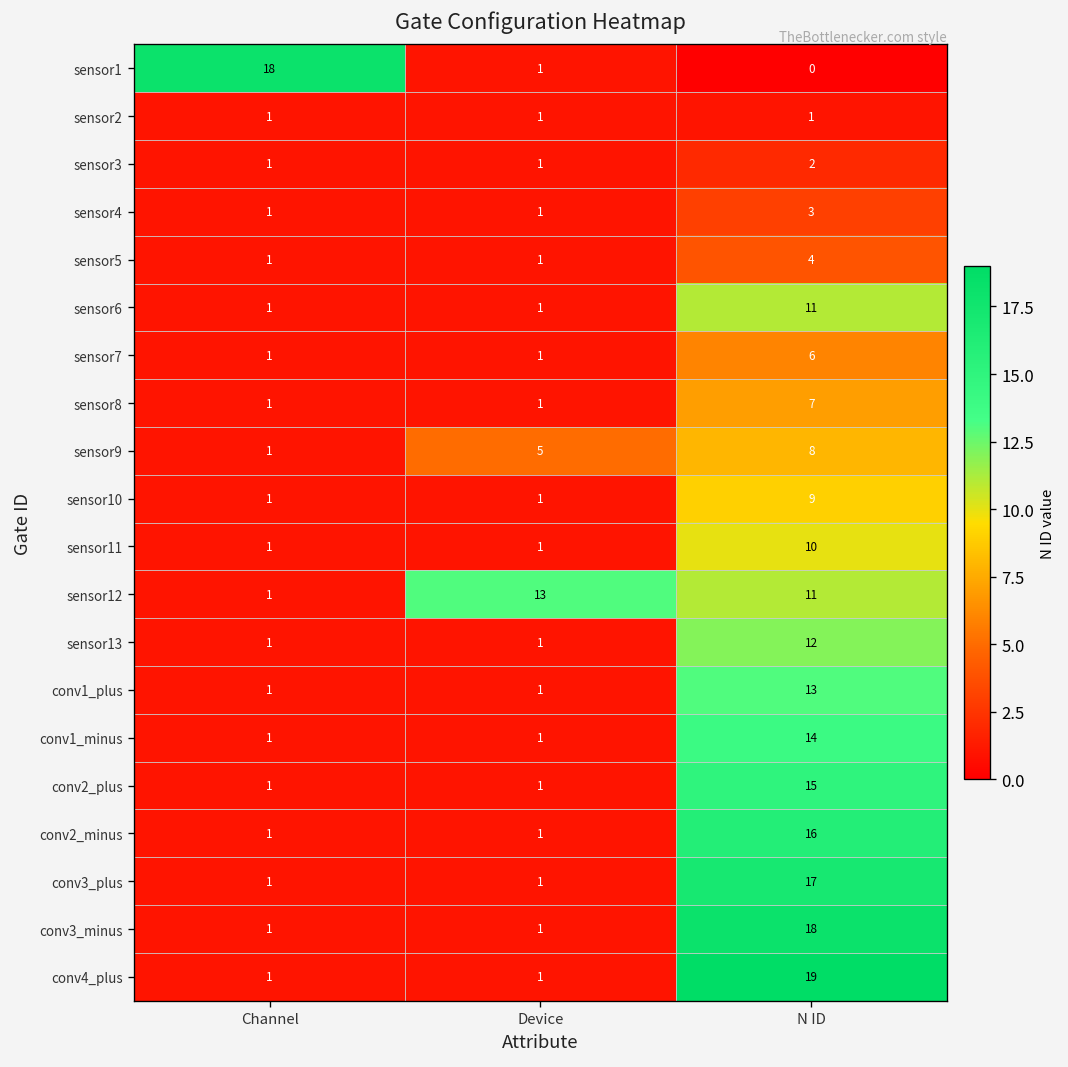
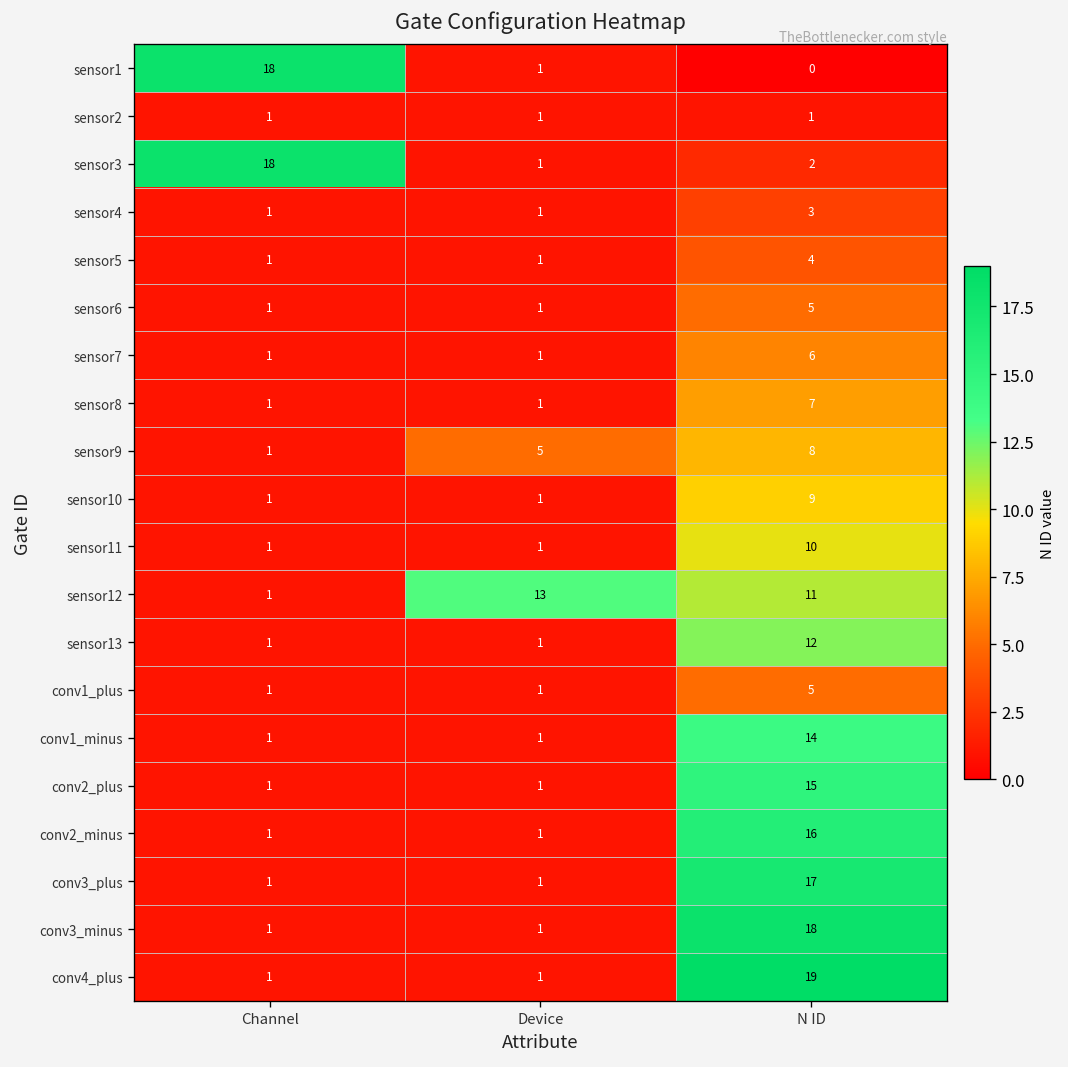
sensor3, Channel: 1 -> 18
sensor6, N ID: 11 -> 5
conv1_plus, N ID: 13 -> 5
